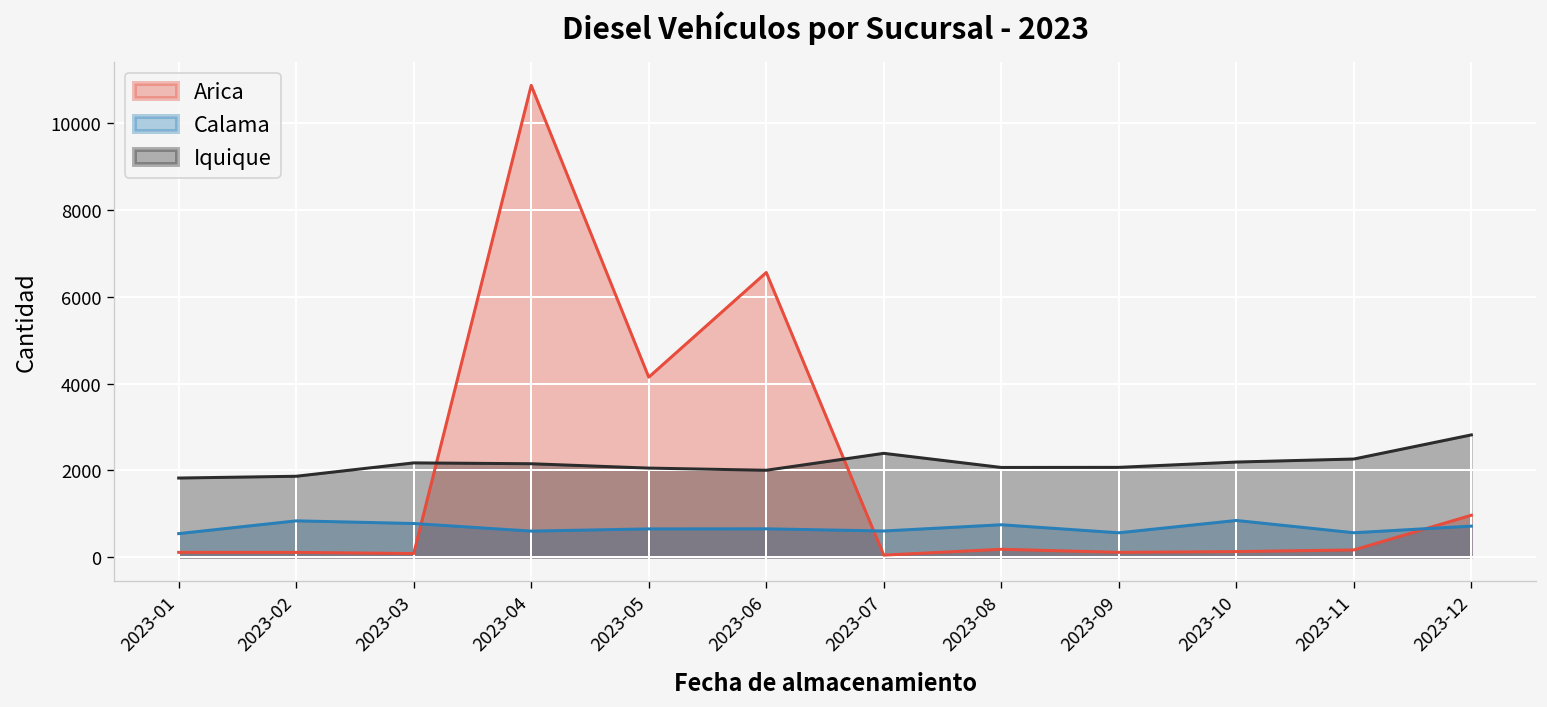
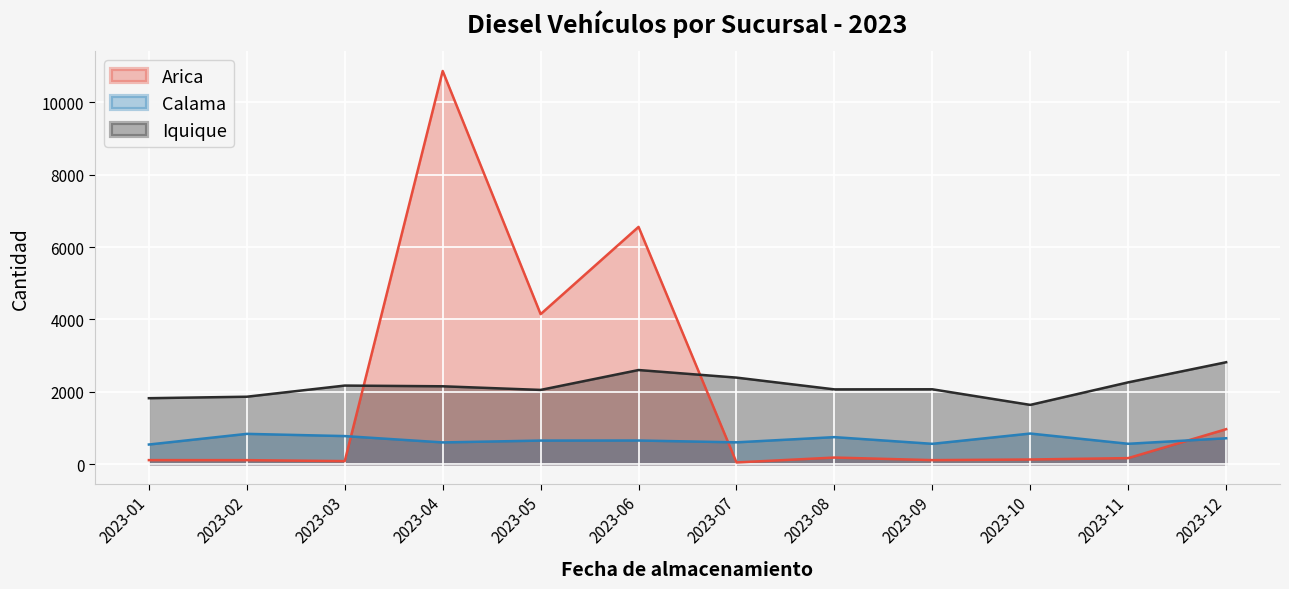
Iquique, 2023-06: 2000 -> 2600
Iquique, 2023-10: 2200 -> 1600
